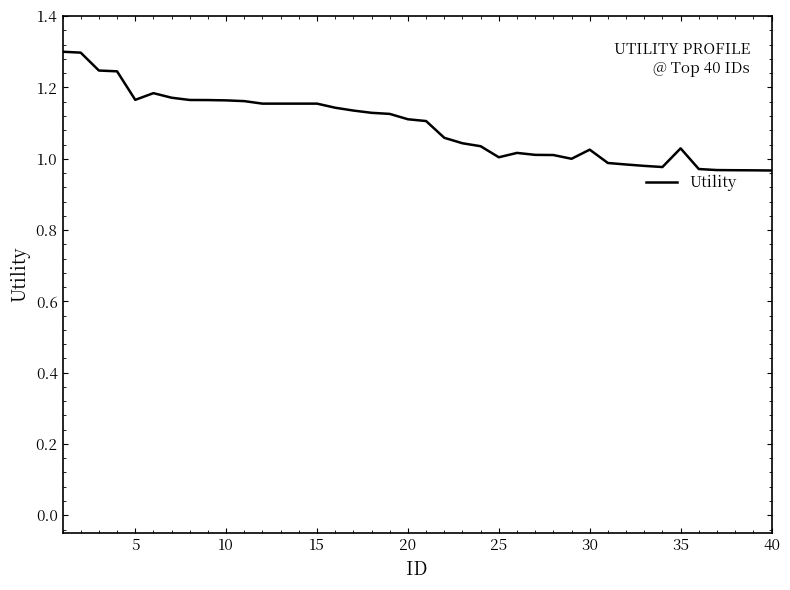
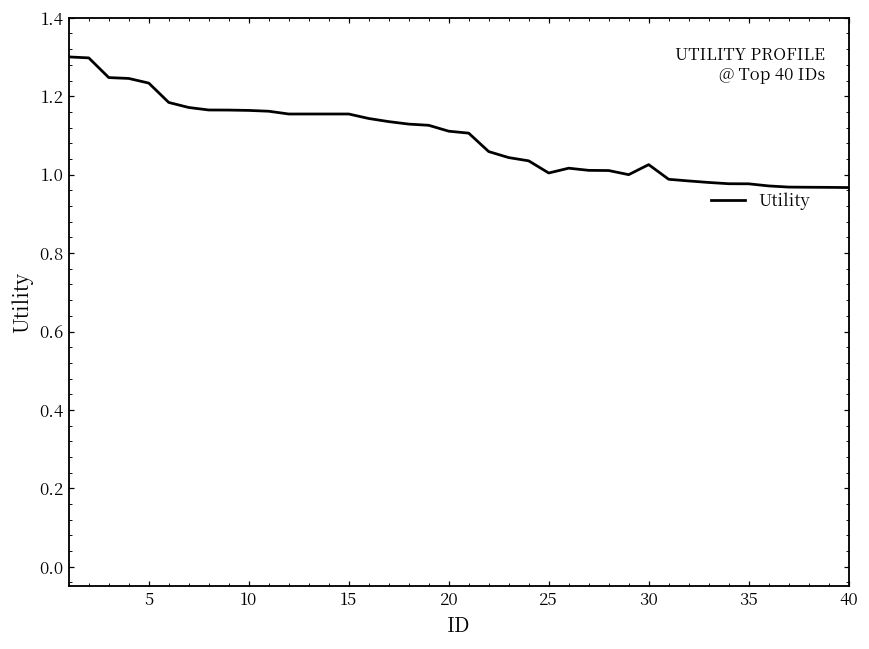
5: 1.17 -> 1.23
35: 1.03 -> 0.98
